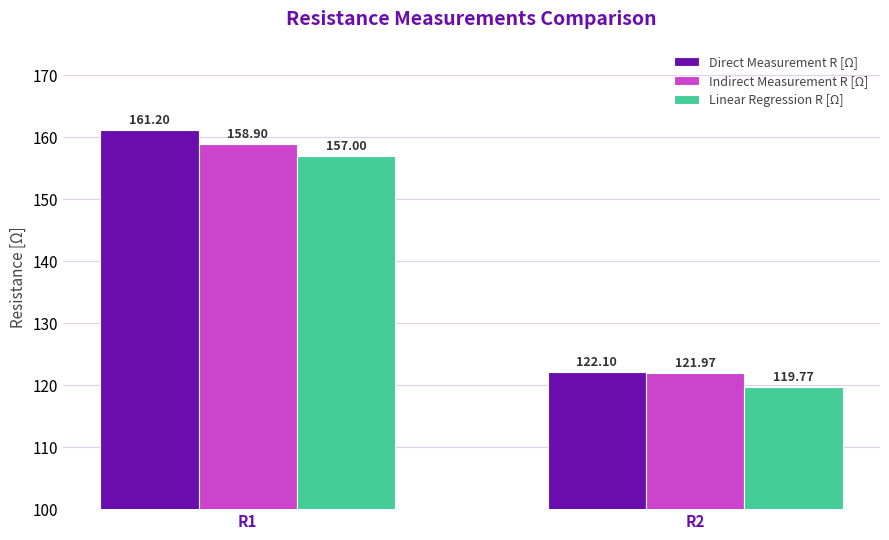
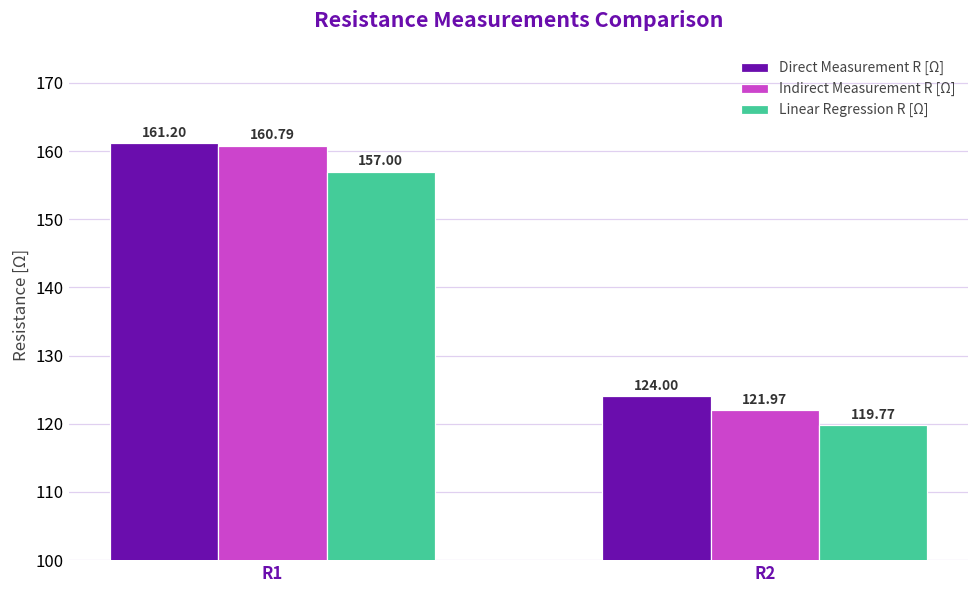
Indirect Measurement R [Ω], R1: 158.90 -> 160.79
Direct Measurement R [Ω], R2: 122.10 -> 124.00
